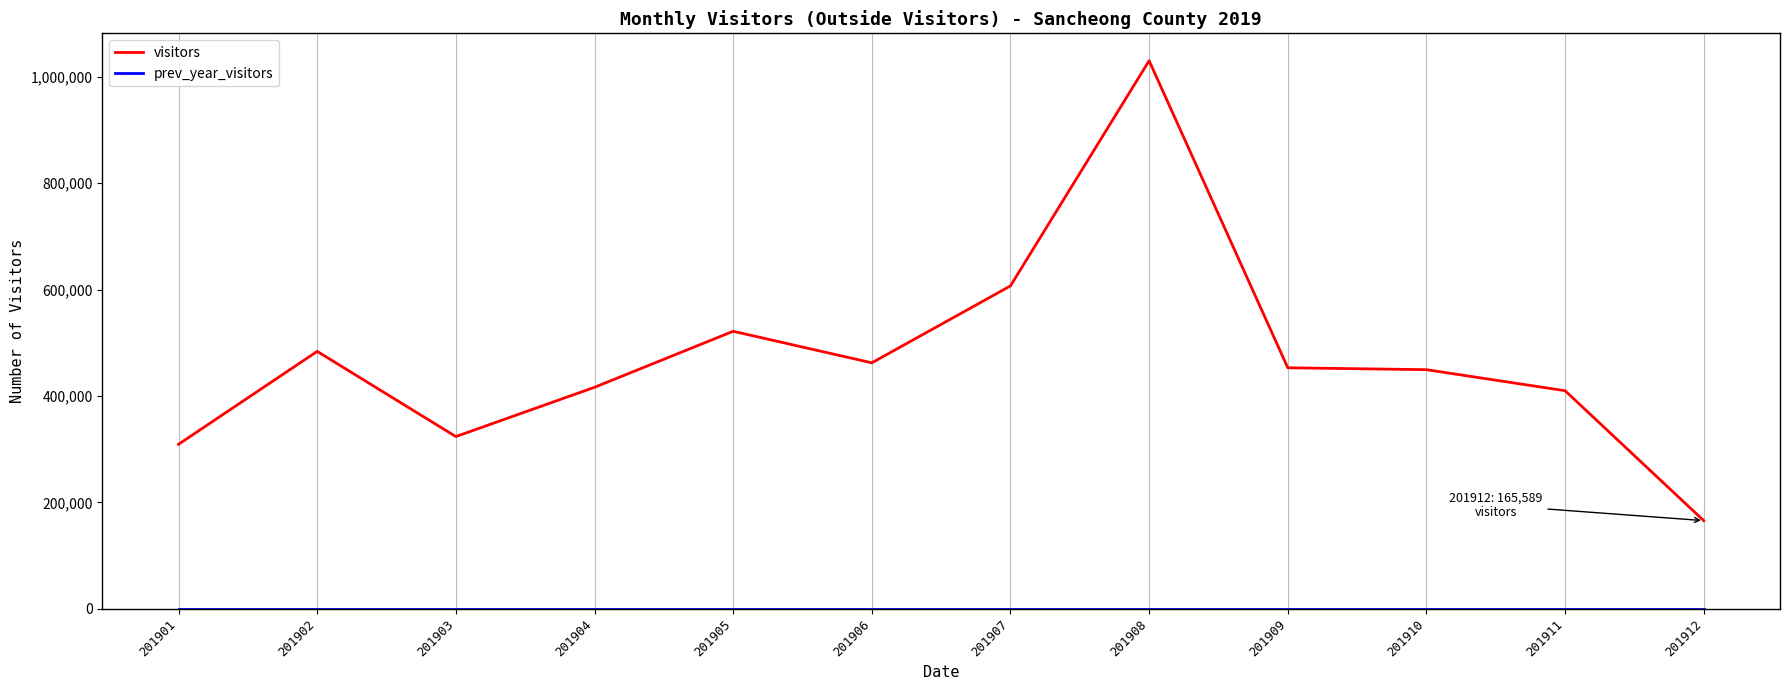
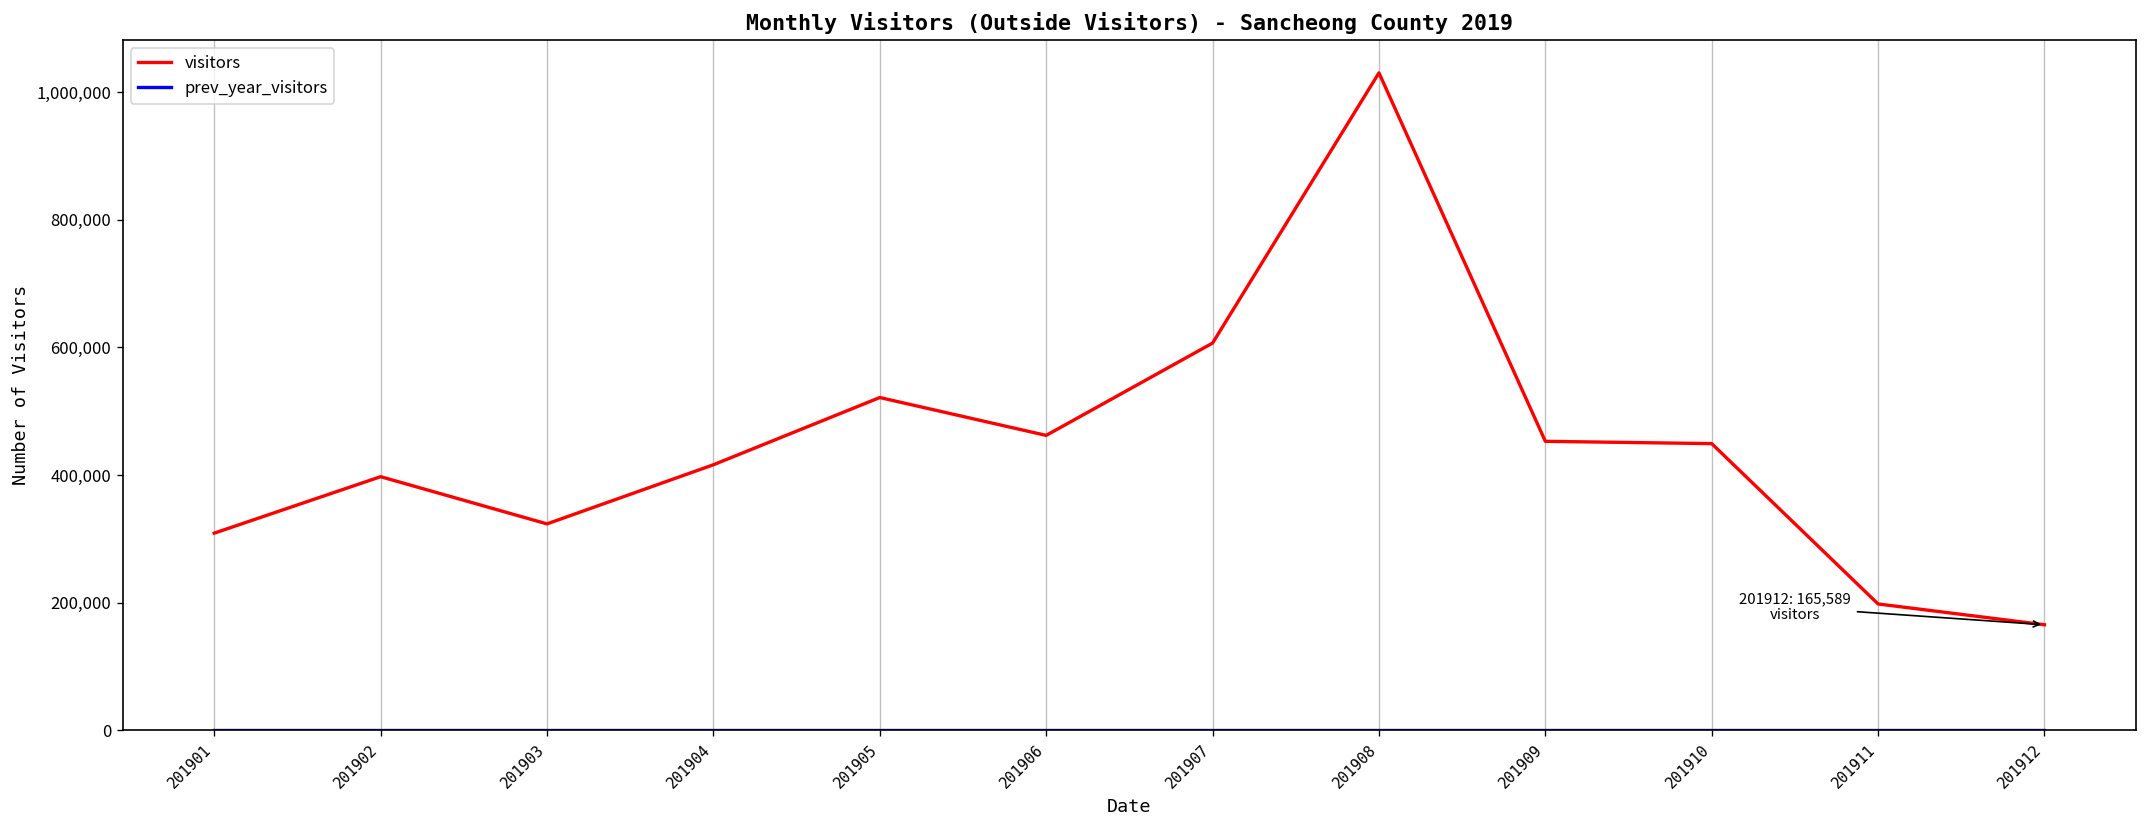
visitors, 201902: 480,000 -> 400,000
visitors, 201911: 410,000 -> 200,000
